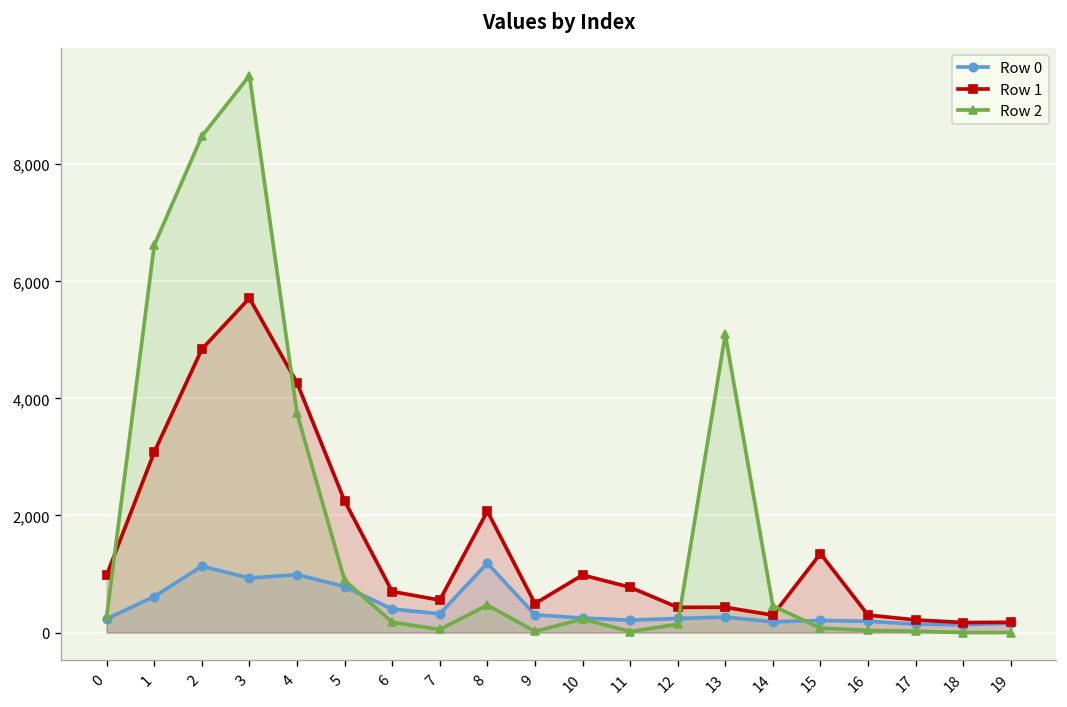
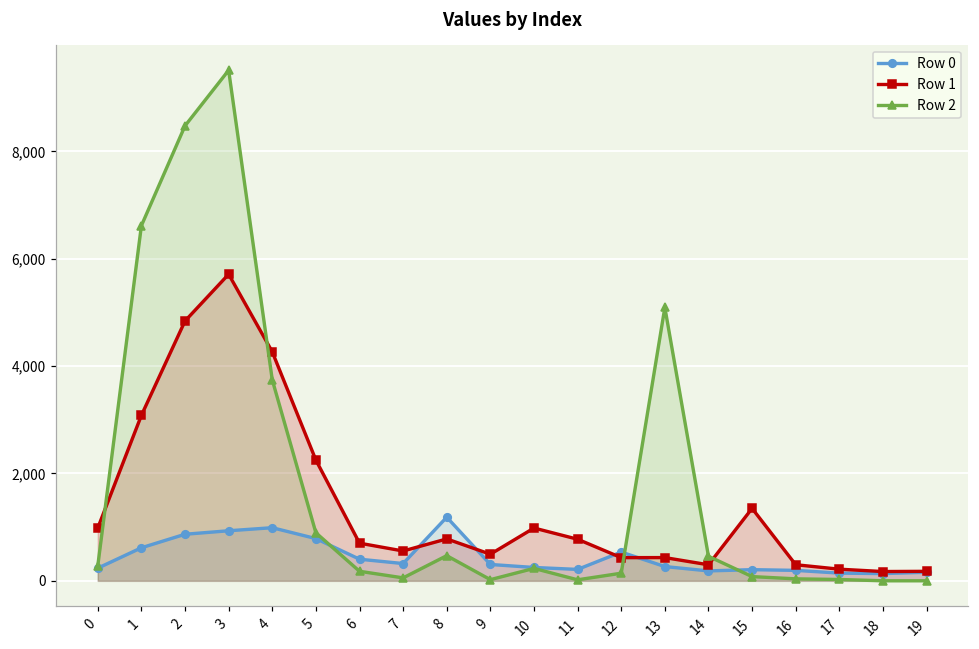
Row 0, 2: 1,100 -> 900
Row 1, 8: 2,100 -> 800
Row 0, 12: 200 -> 500
